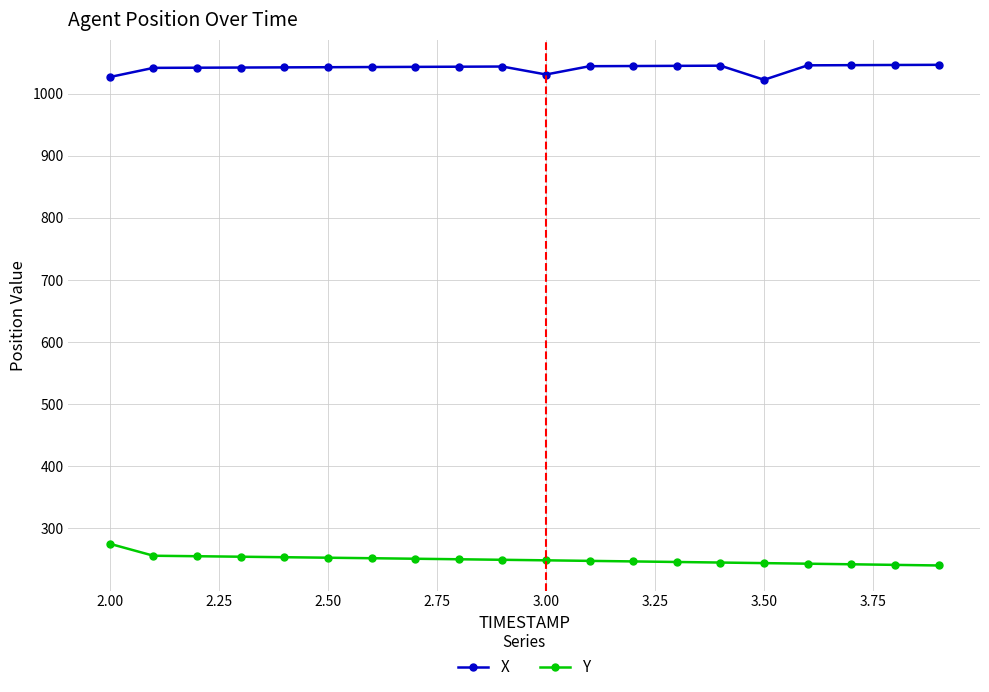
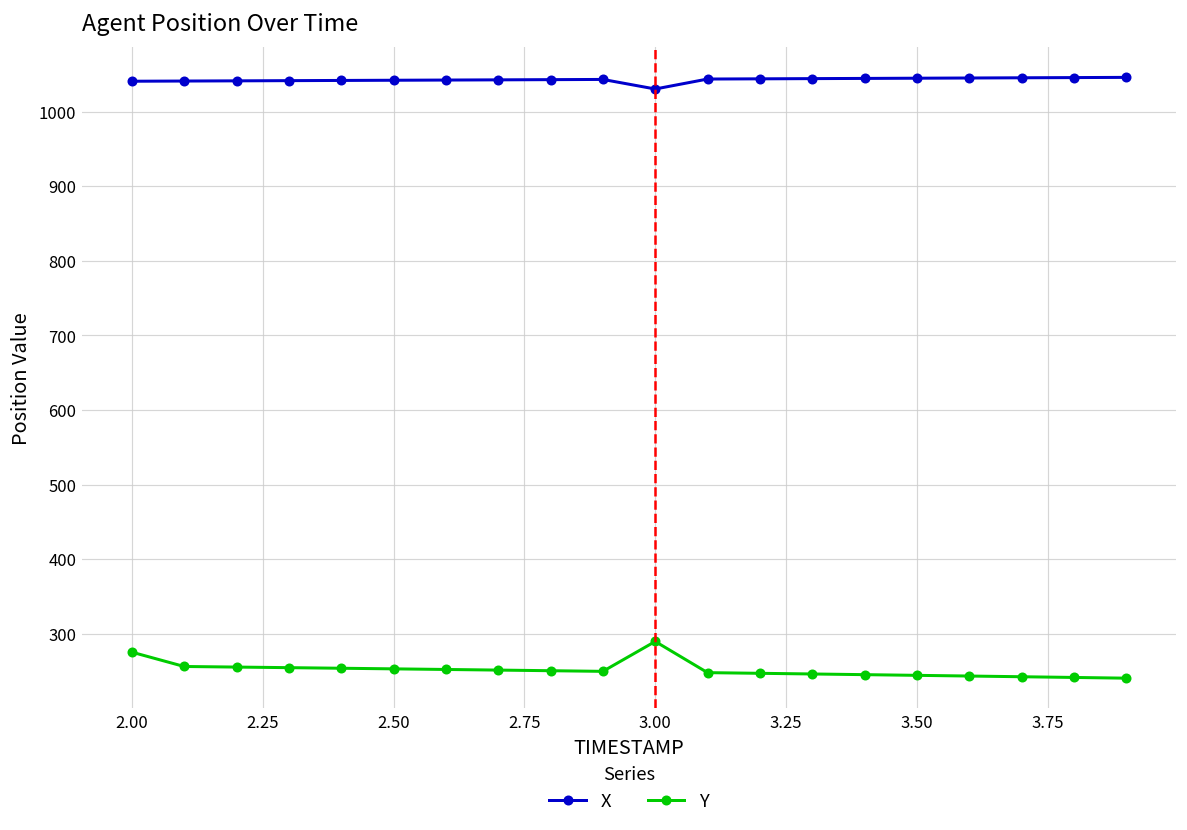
X, 2.00: 1030 -> 1040
Y, 3.00: 250 -> 290
X, 3.50: 1020 -> 1050
